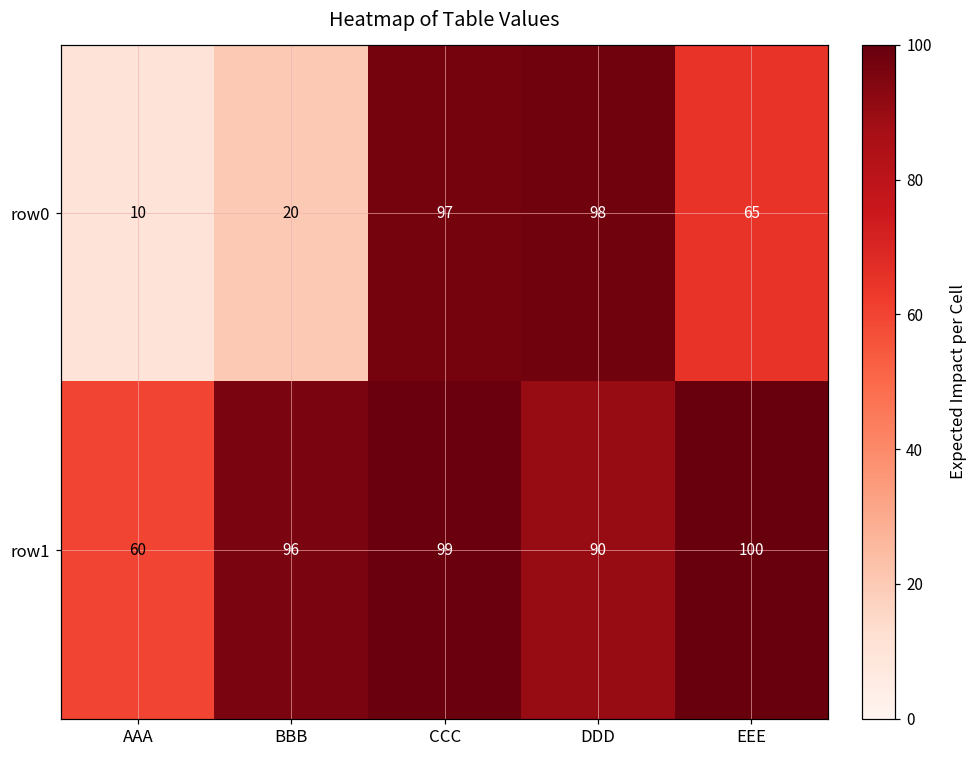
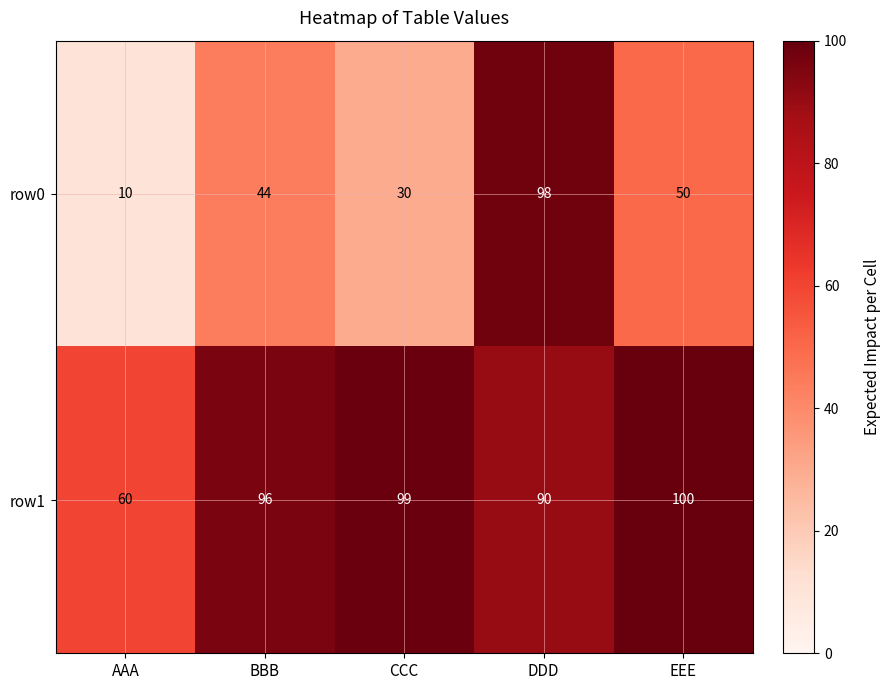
row0, BBB: 20 -> 44
row0, CCC: 97 -> 30
row0, EEE: 65 -> 50
